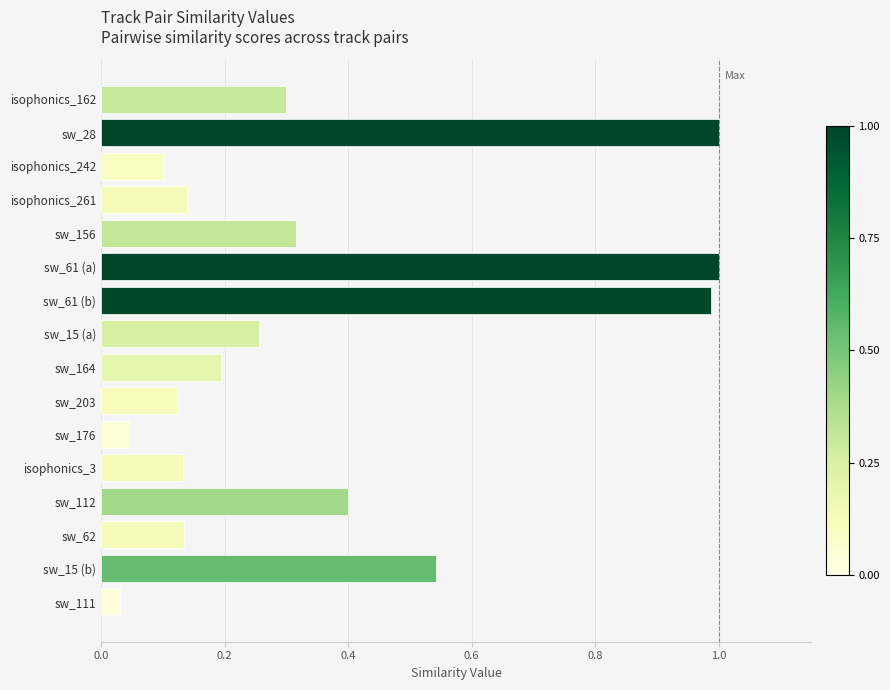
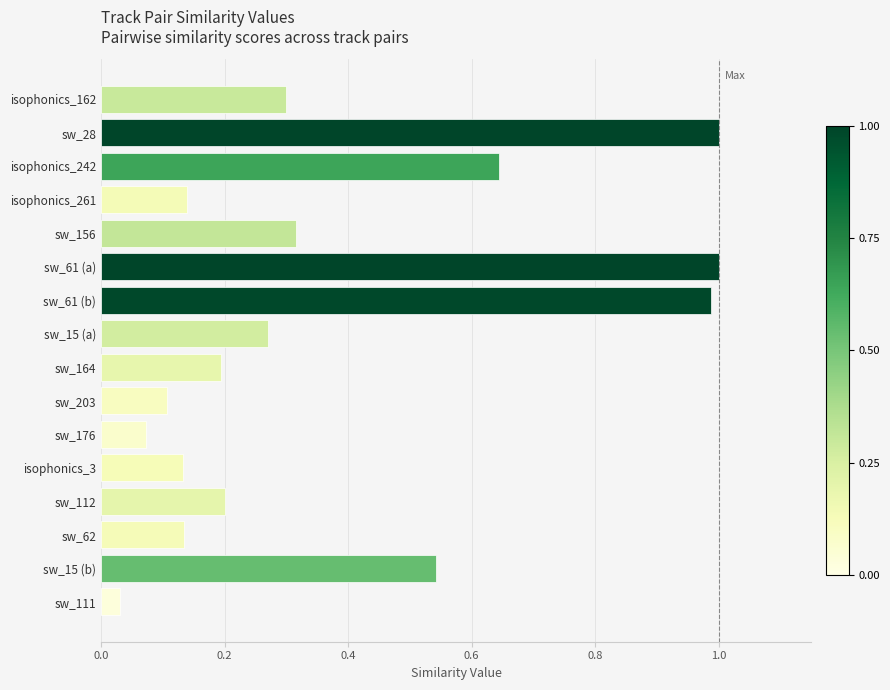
isophonics_242: 0.10 -> 0.64
sw_15 (a): 0.26 -> 0.27
sw_203: 0.12 -> 0.11
sw_176: 0.04 -> 0.07
sw_112: 0.4 -> 0.2
